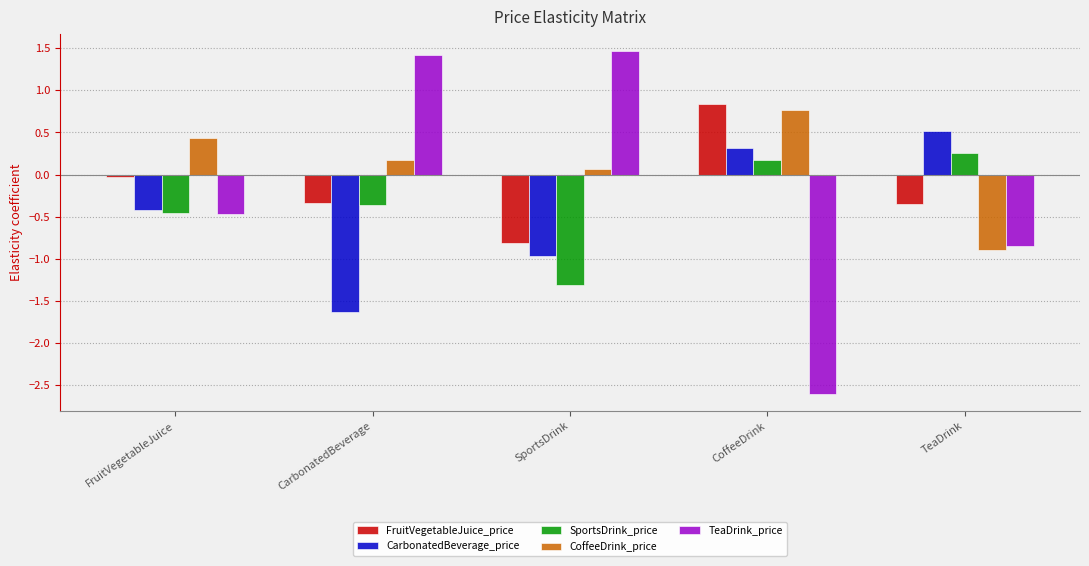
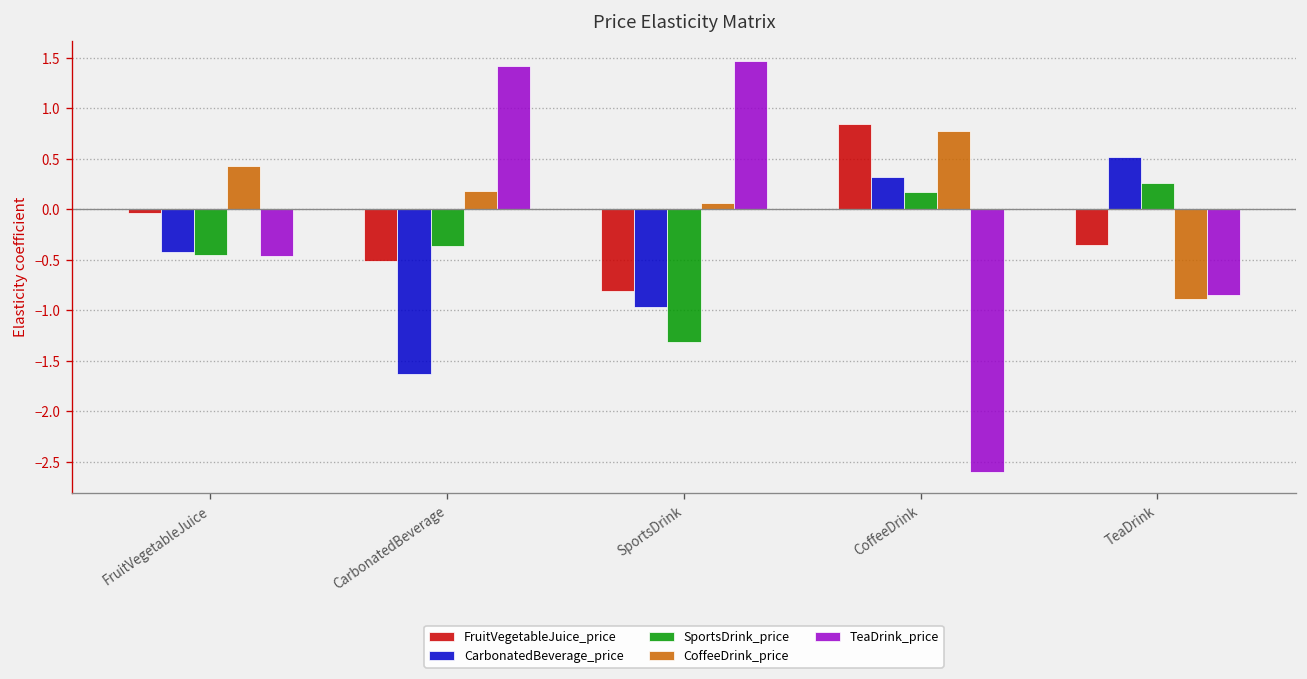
FruitVegetableJuice_price, CarbonatedBeverage: -0.3 -> -0.5
